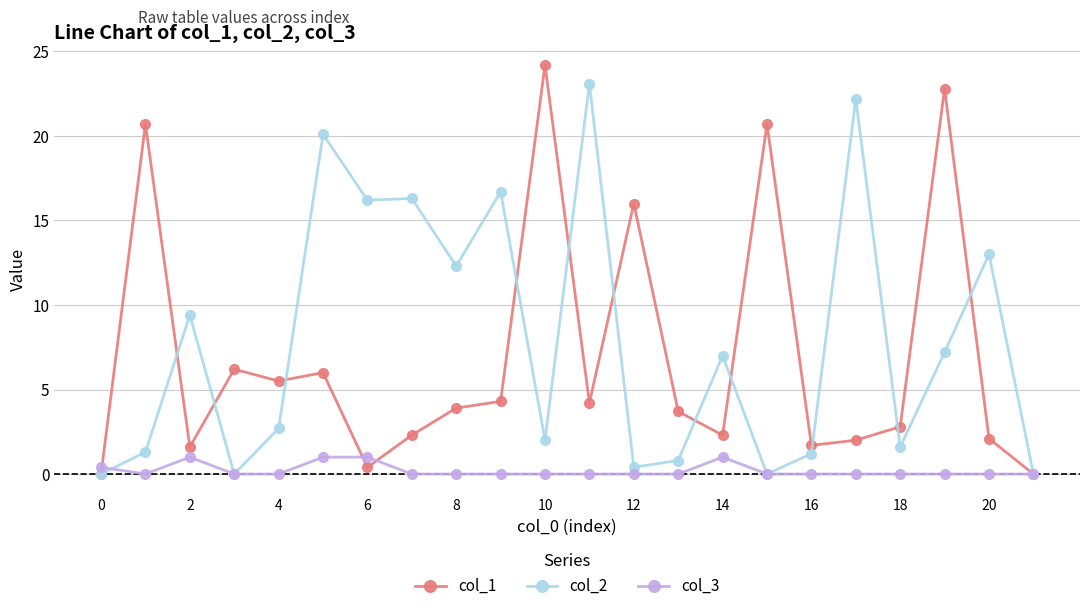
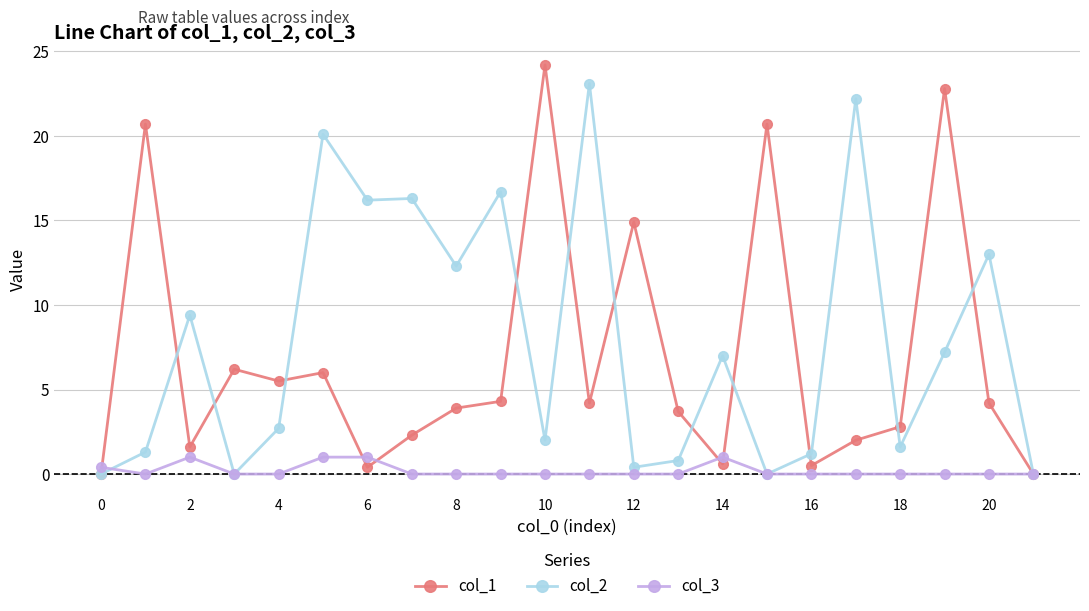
col_1, 12: 16.0 -> 14.9
col_1, 14: 2.3 -> 0.6
col_1, 16: 1.7 -> 0.5
col_1, 20: 2.1 -> 4.2
